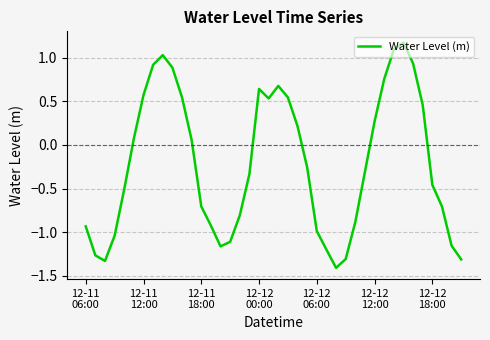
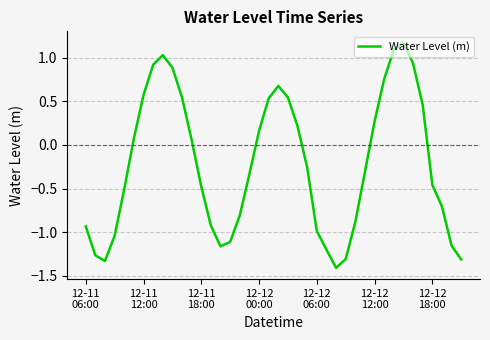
12-11 18:00: -0.7 -> -0.5
12-12 00:00: 0.6 -> 0.2
